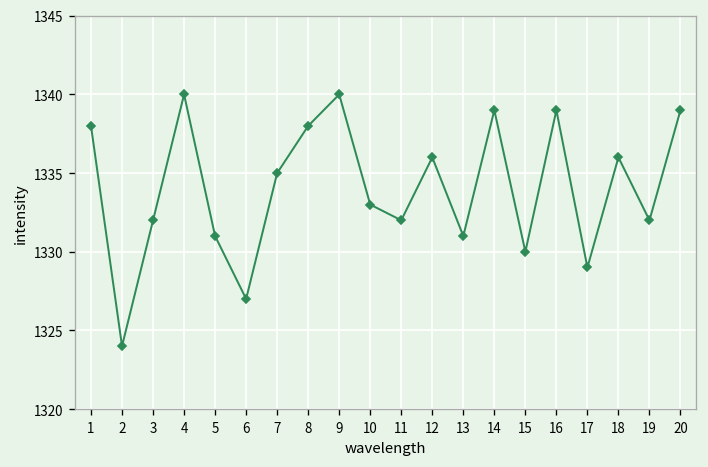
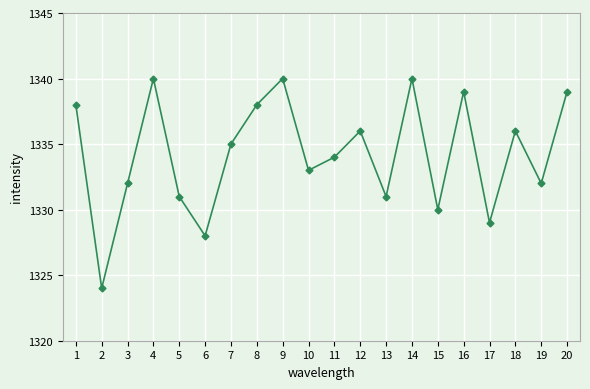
6: 1327 -> 1328
11: 1332 -> 1334
14: 1339 -> 1340
